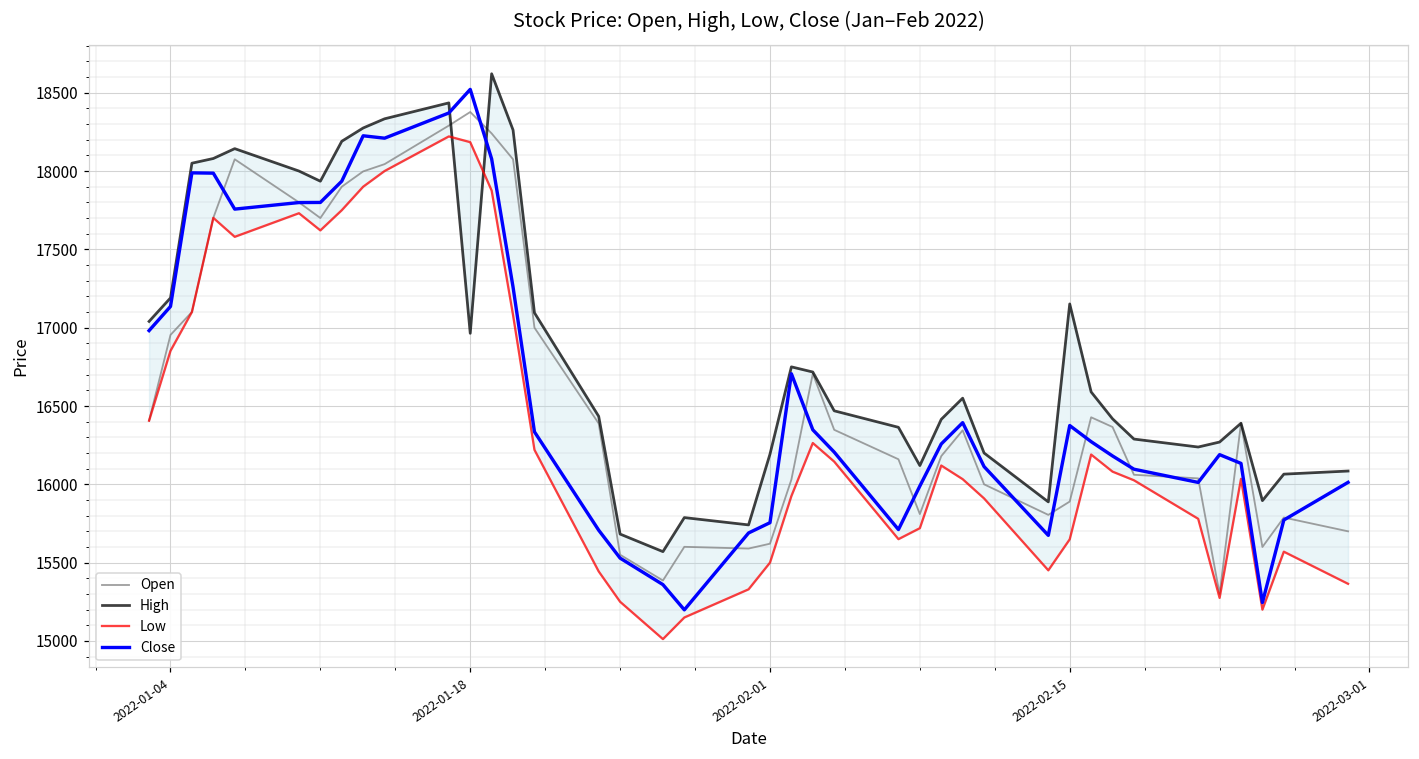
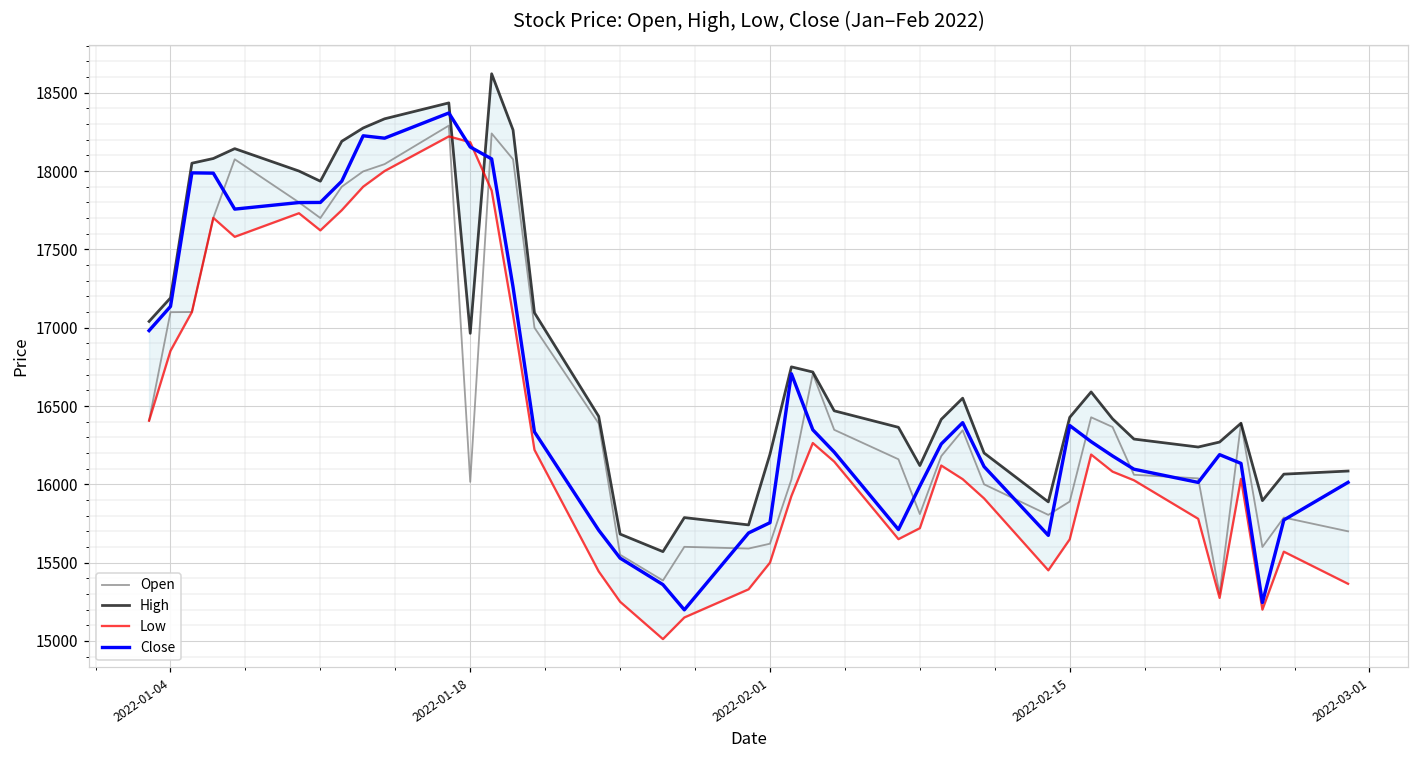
Open, 2022-01-04: 16950 -> 17100
Open, 2022-01-18: 18380 -> 16020
Close, 2022-01-18: 18520 -> 18150
High, 2022-02-15: 17150 -> 16430
